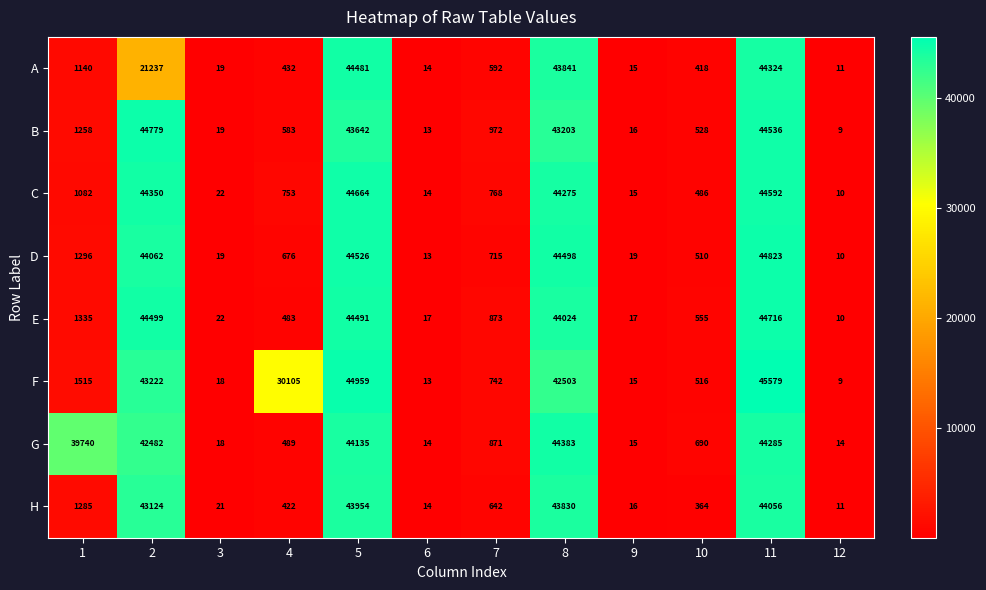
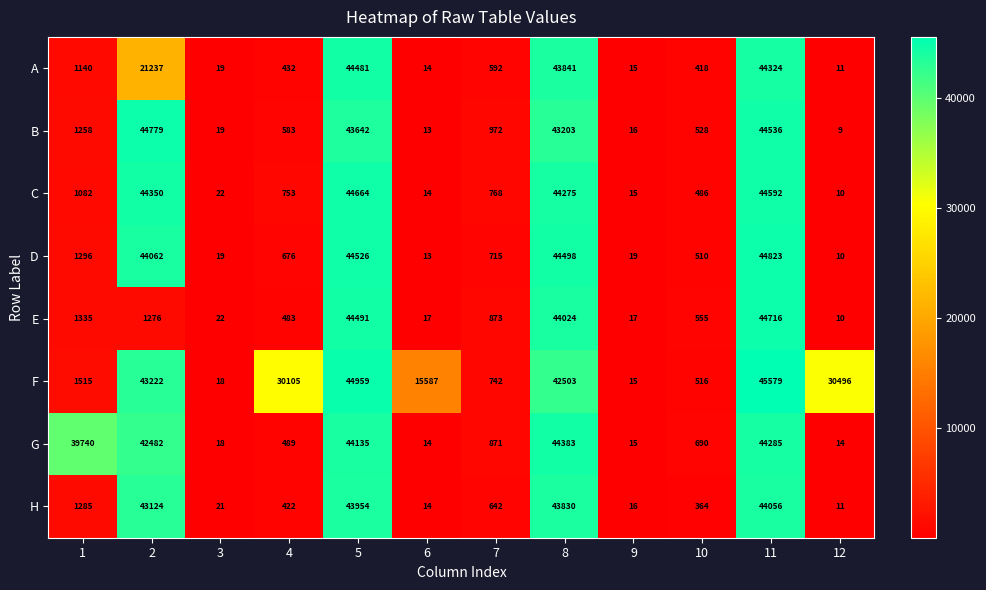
E, 2: 44499 -> 1276
F, 6: 13 -> 15587
F, 12: 9 -> 30496
